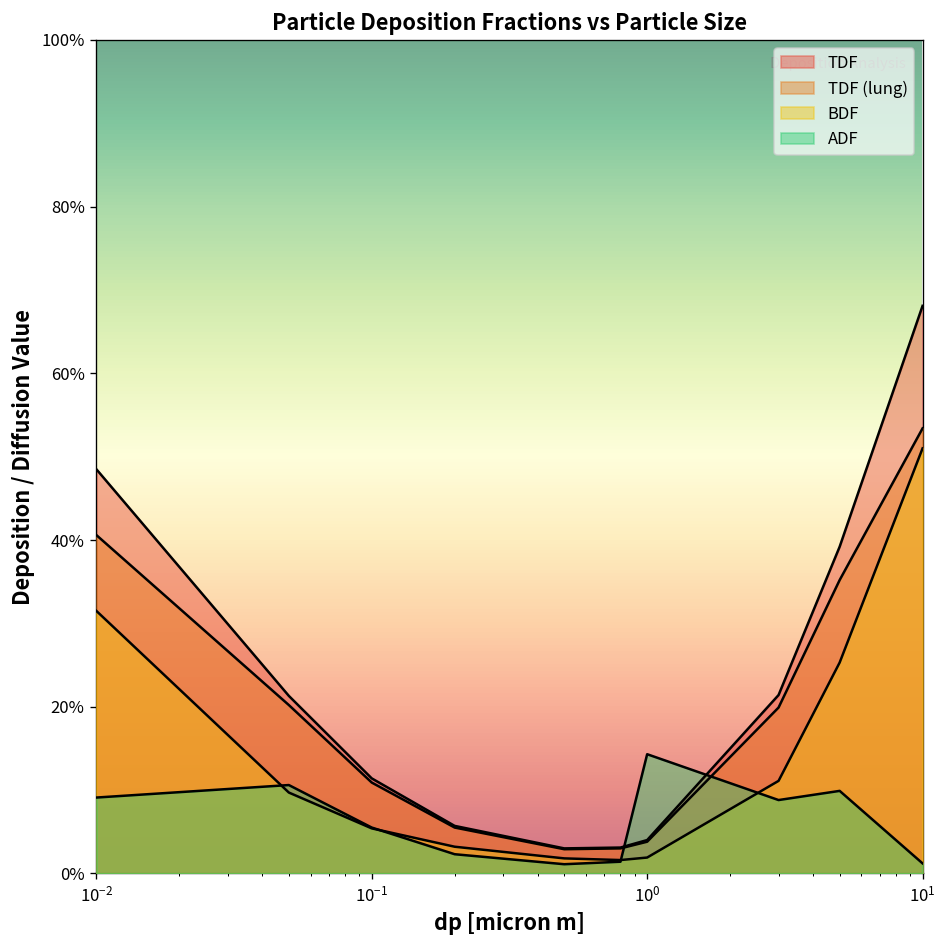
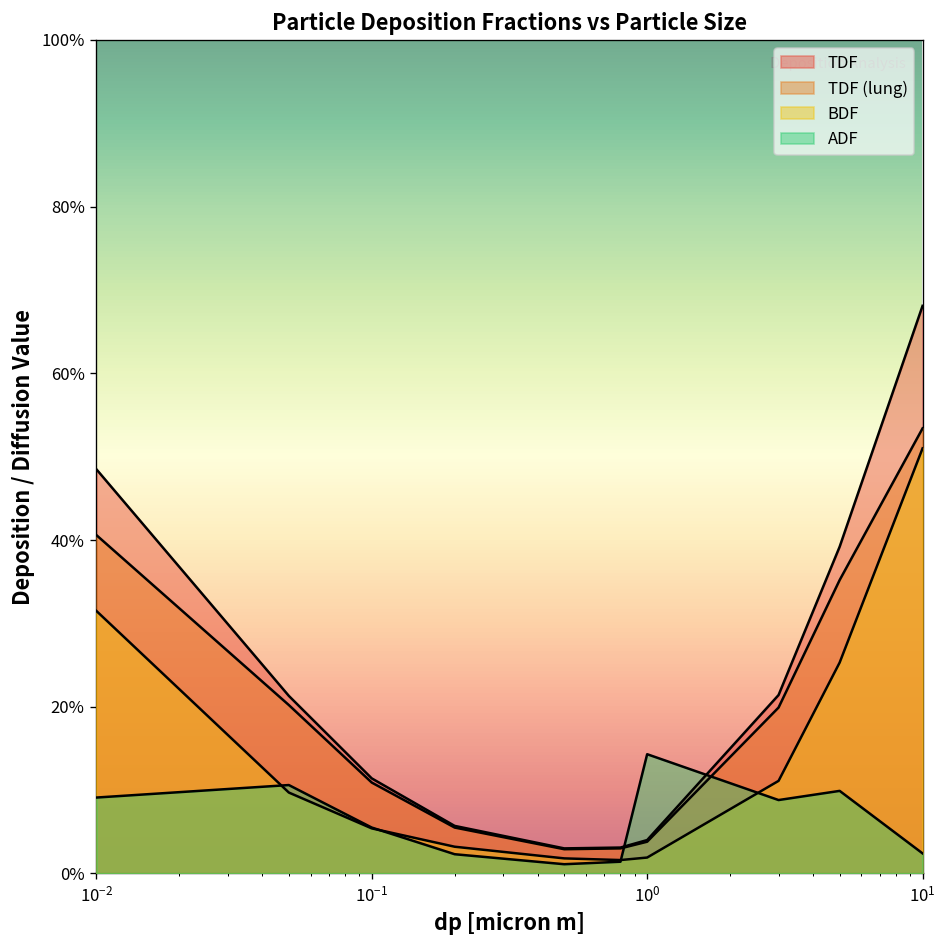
ADF, 10^1: 1% -> 2%
